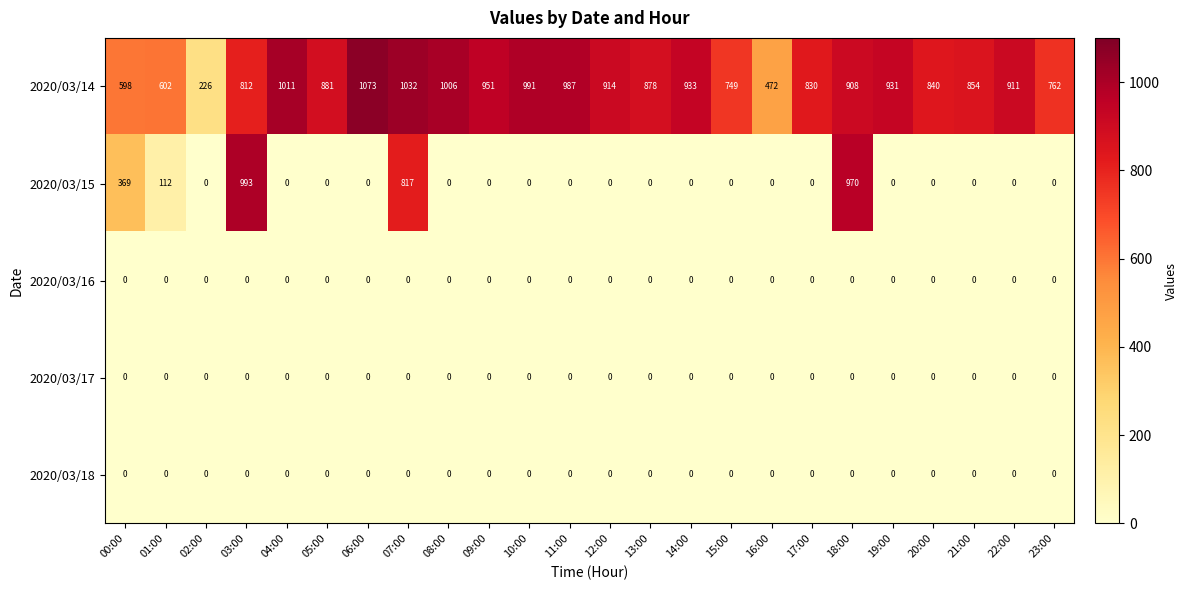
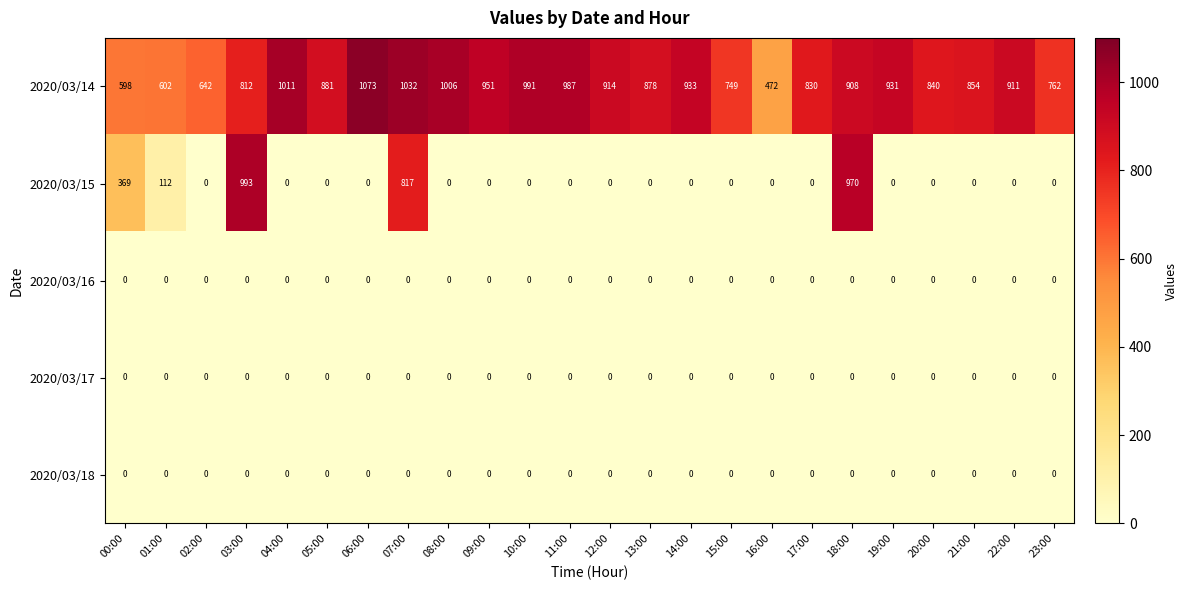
2020/03/14, 02:00: 226 -> 642
